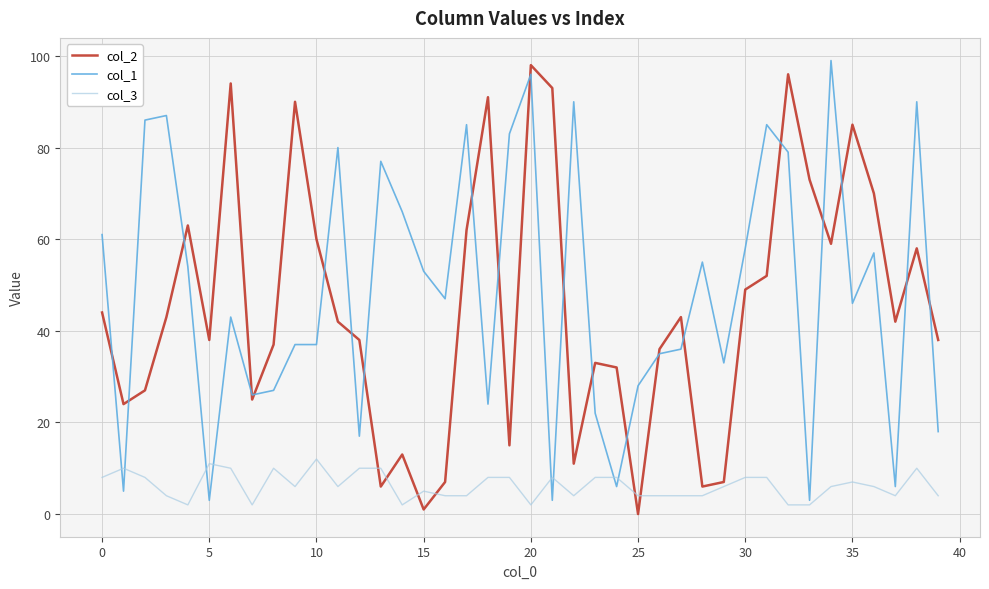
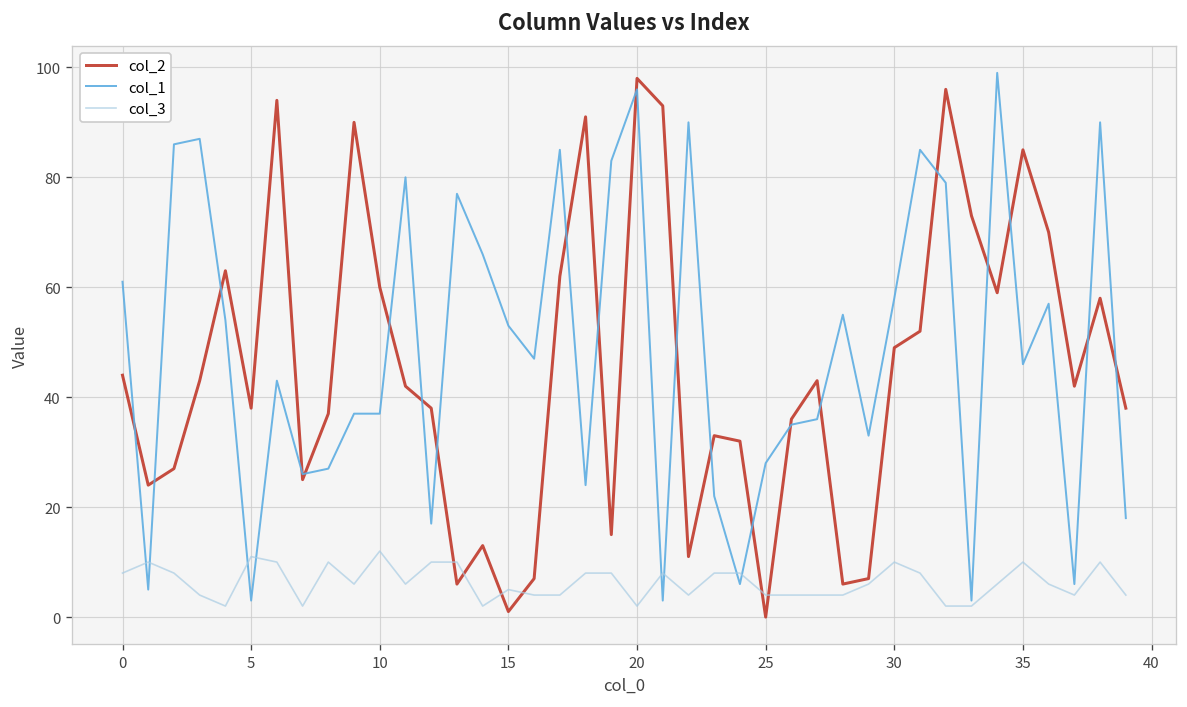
col_3, 30: 8 -> 10
col_3, 35: 7 -> 10
